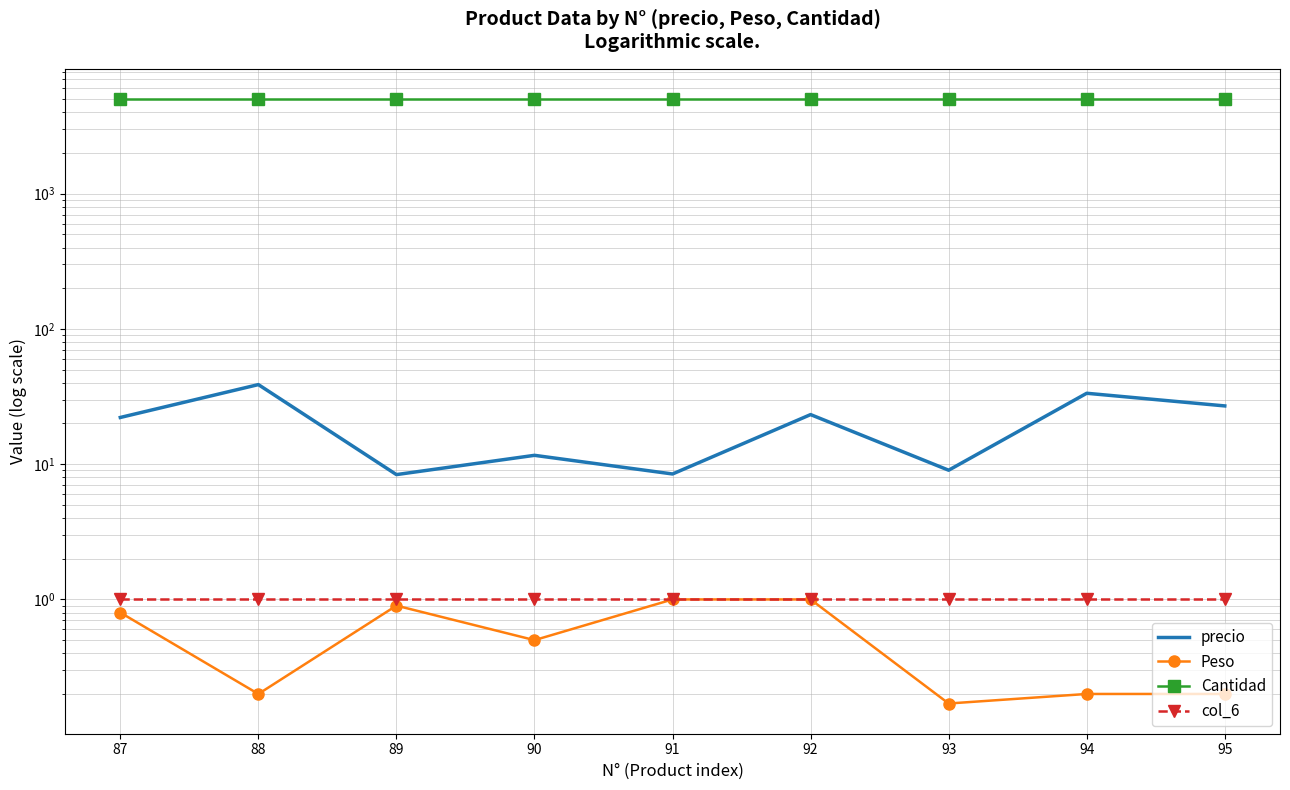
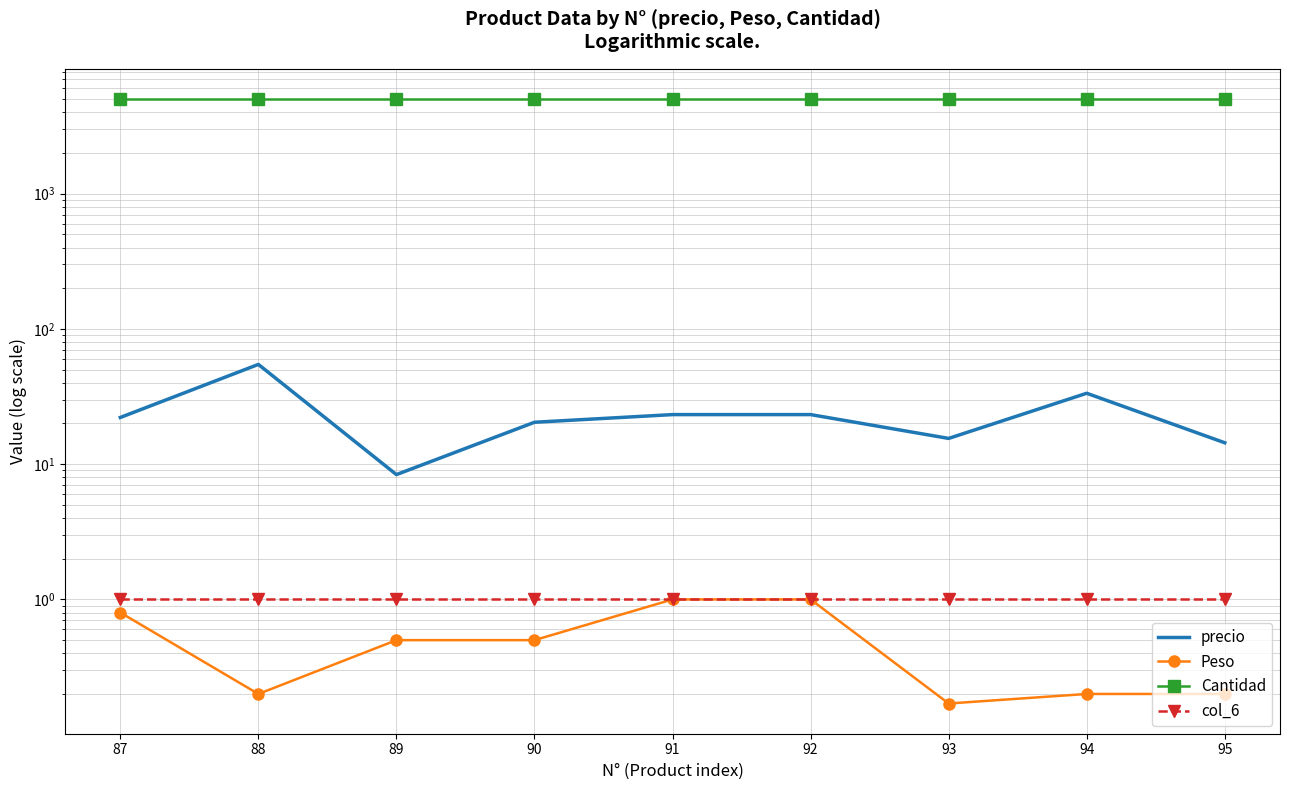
precio, 88: 39 -> 55
Peso, 89: 0.9 -> 0.5
precio, 90: 12 -> 20
precio, 91: 8 -> 23
precio, 93: 9 -> 16
precio, 95: 27 -> 14
